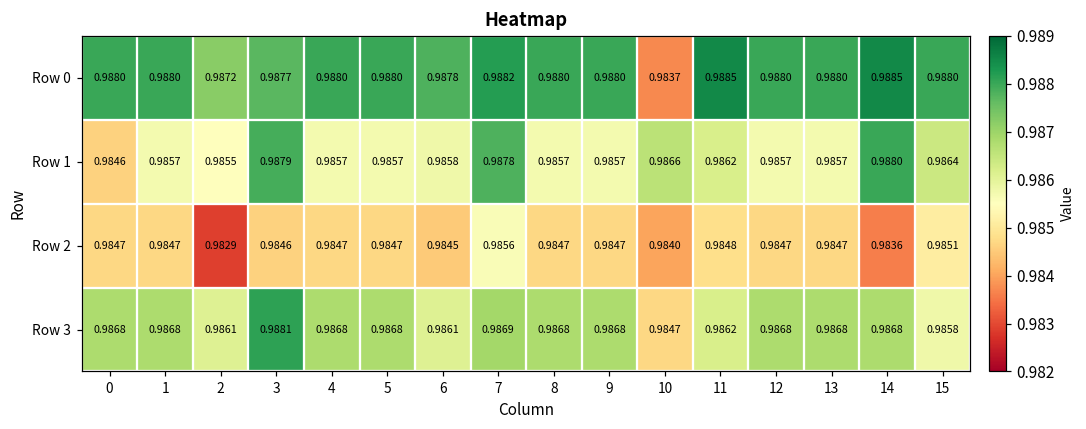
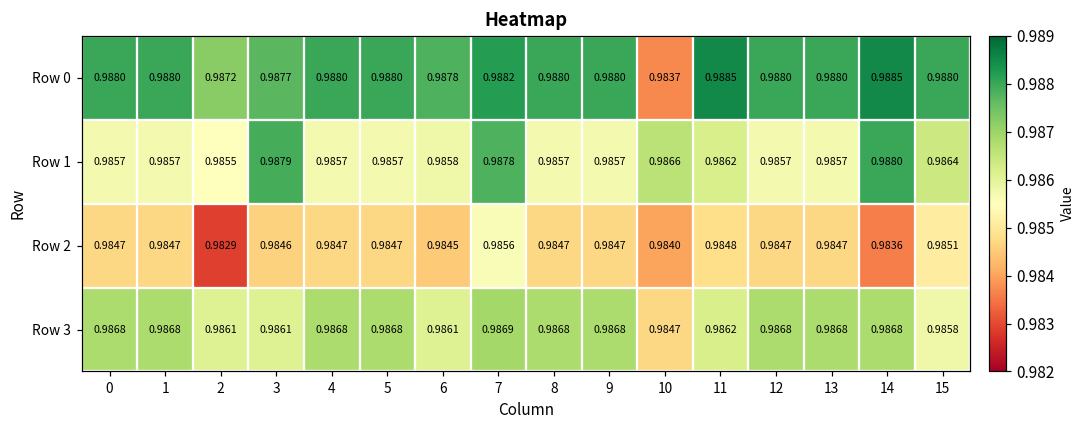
Row 1, 0: 0.9846 -> 0.9857
Row 3, 3: 0.9881 -> 0.9861
